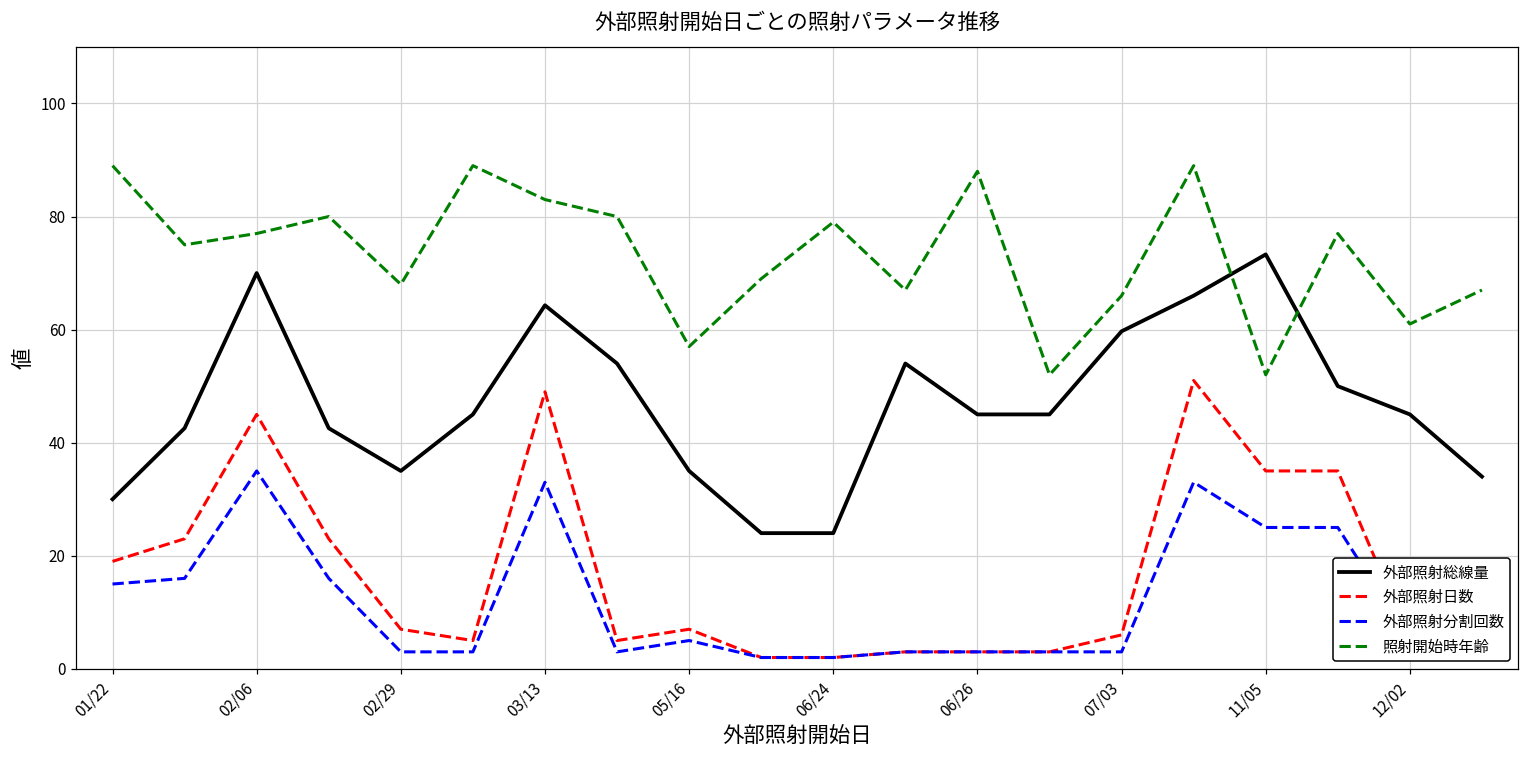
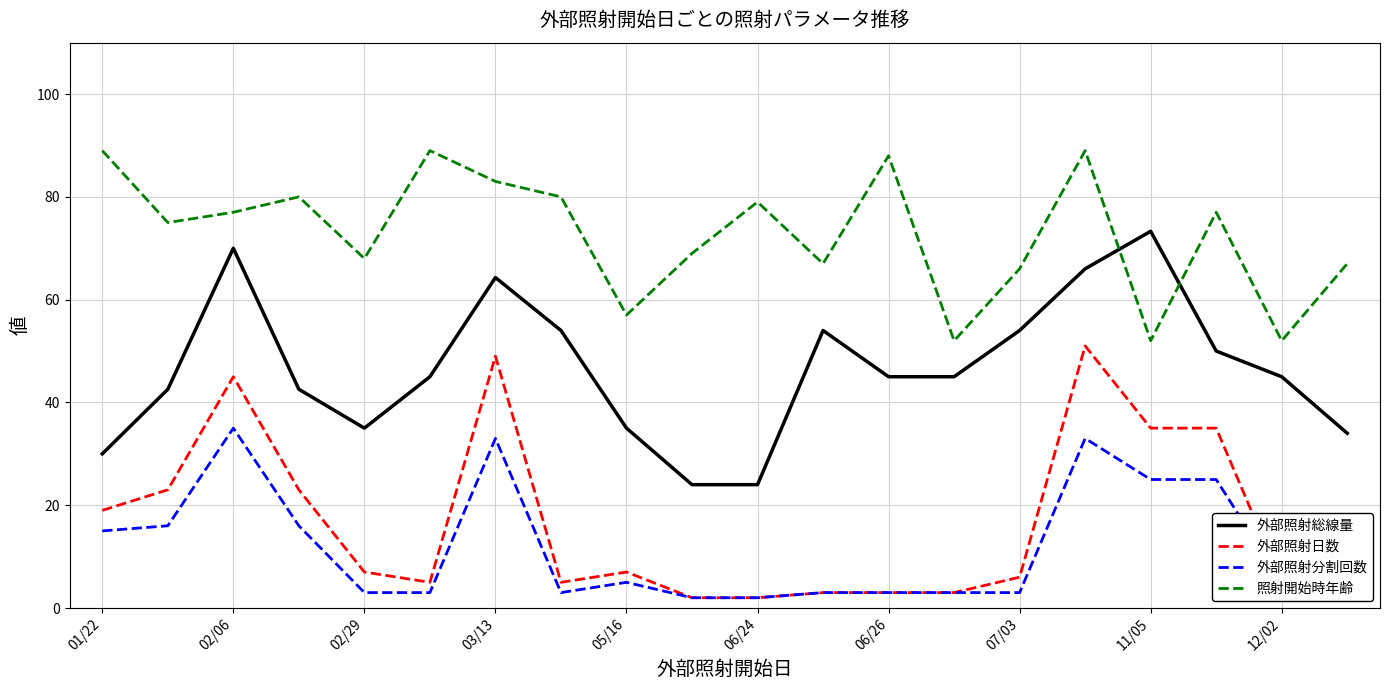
外部照射総線量, 07/03: 60 -> 54
照射開始時年齢, 12/02: 61 -> 52
